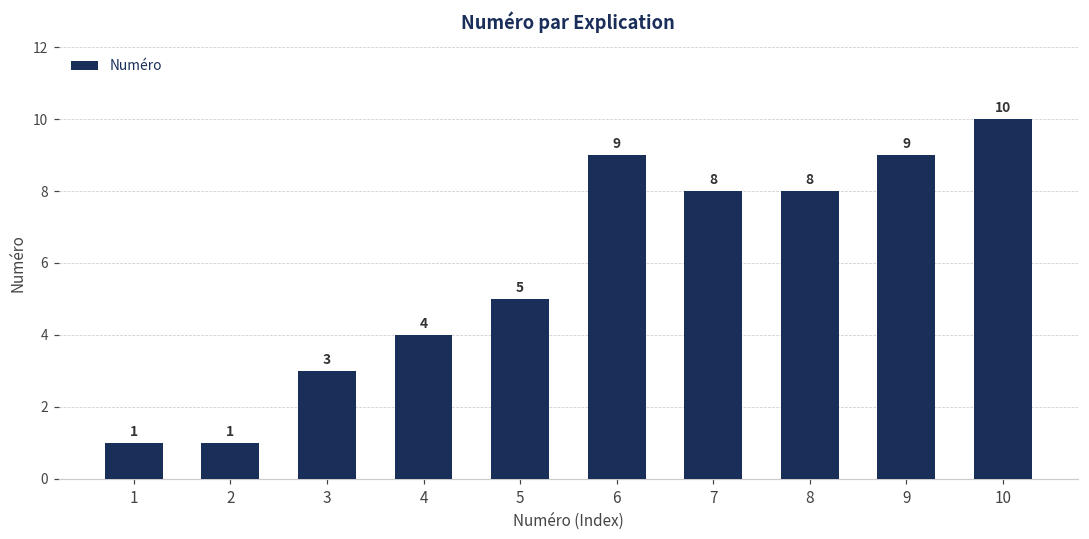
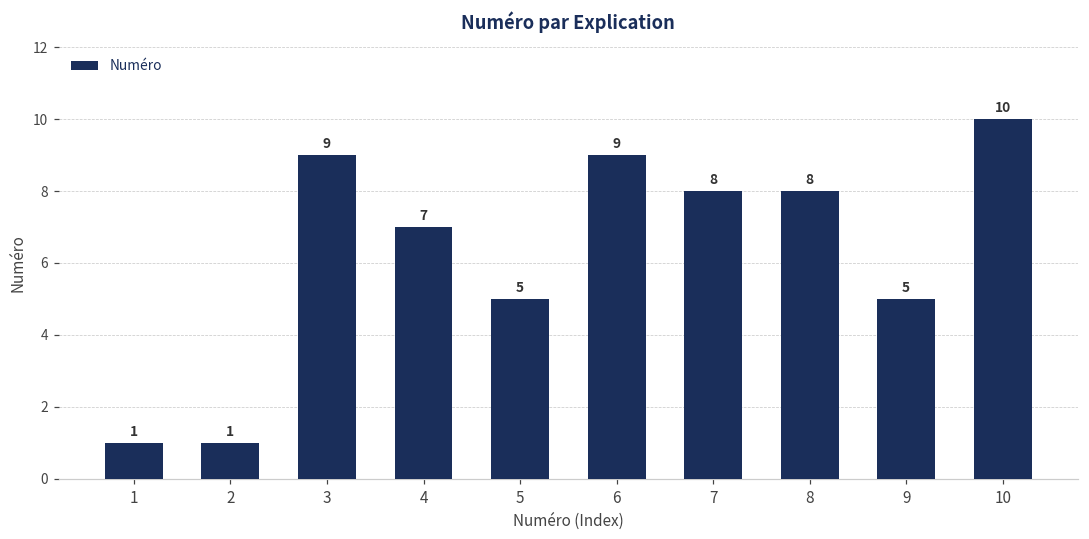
3: 3 -> 9
4: 4 -> 7
9: 9 -> 5
